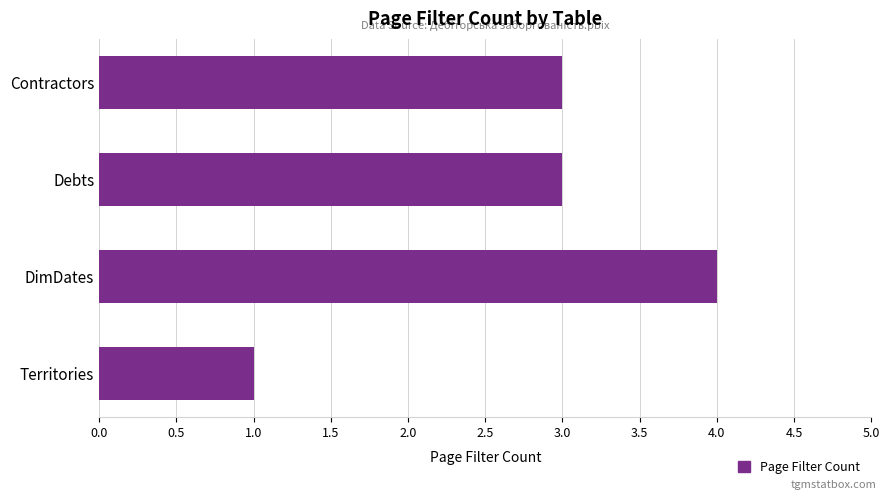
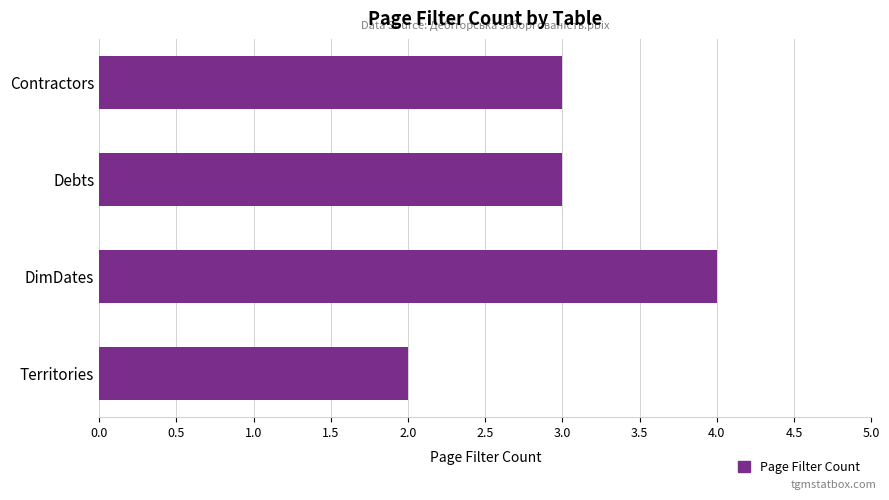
Territories: 1 -> 2
